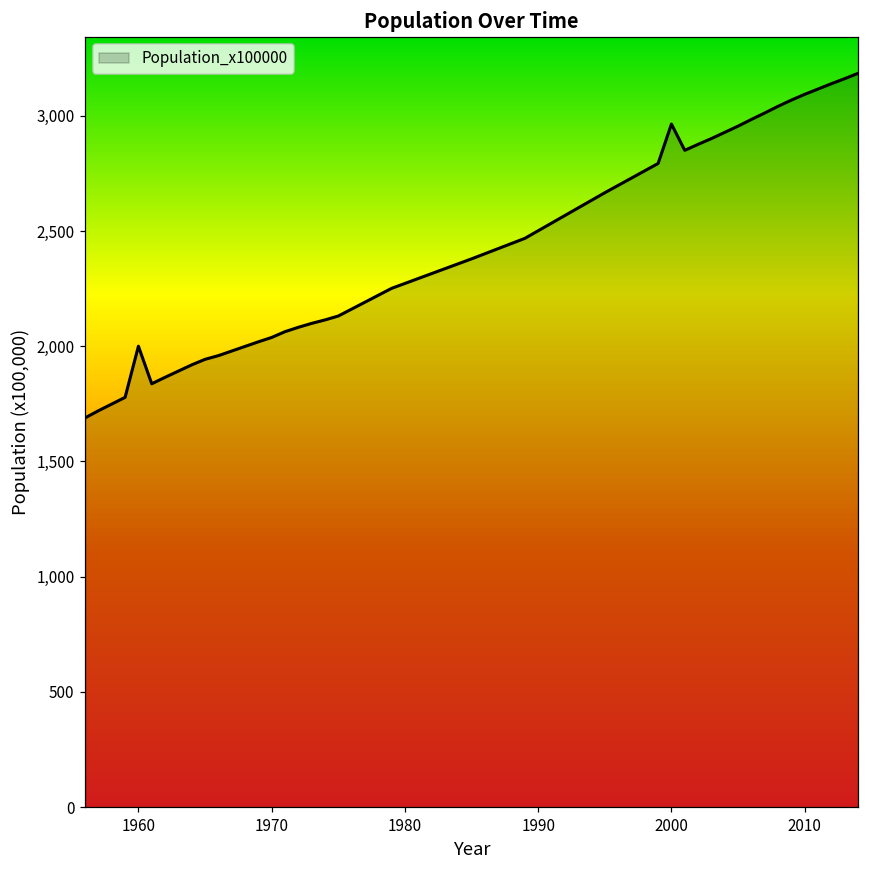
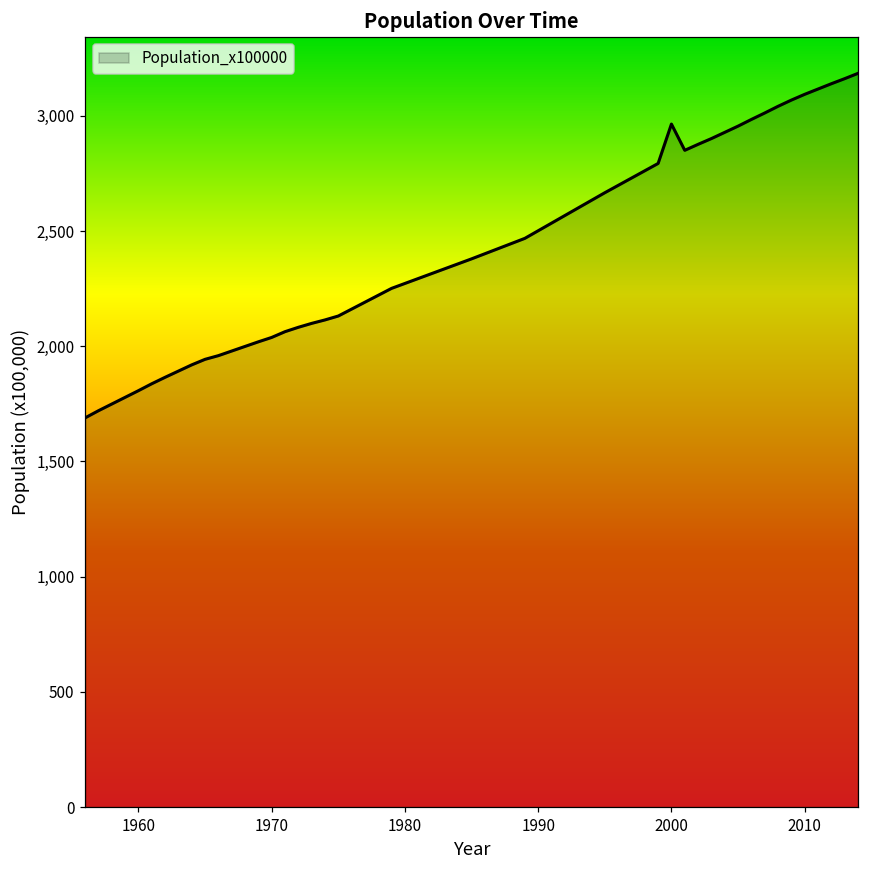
1960: 2,000 -> 1,810
